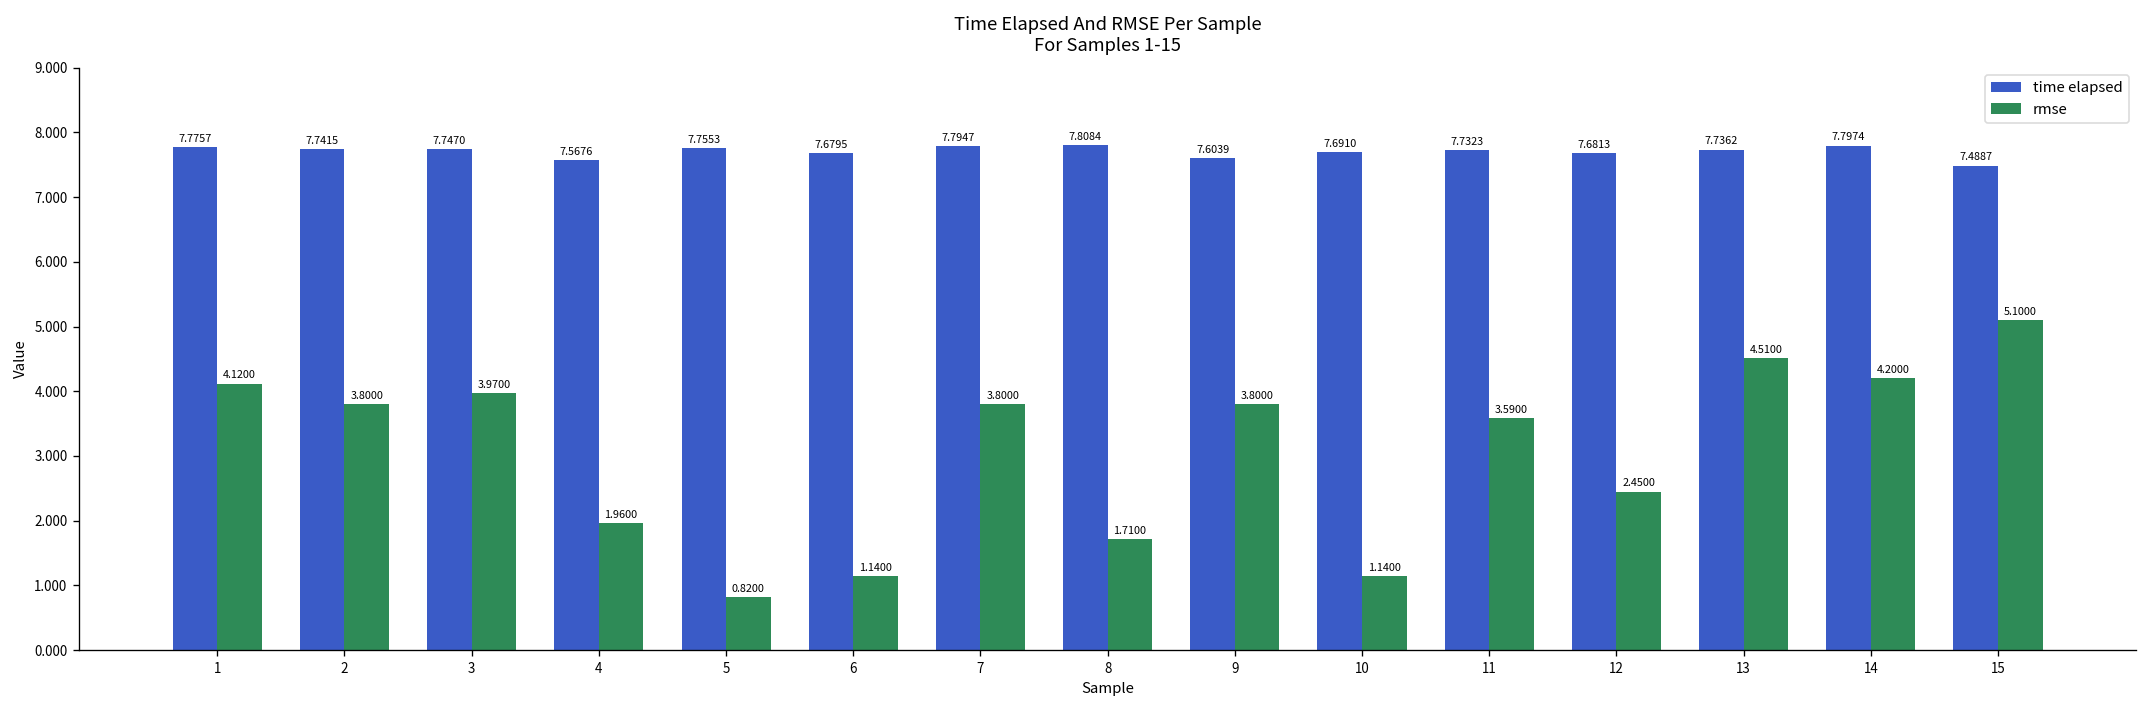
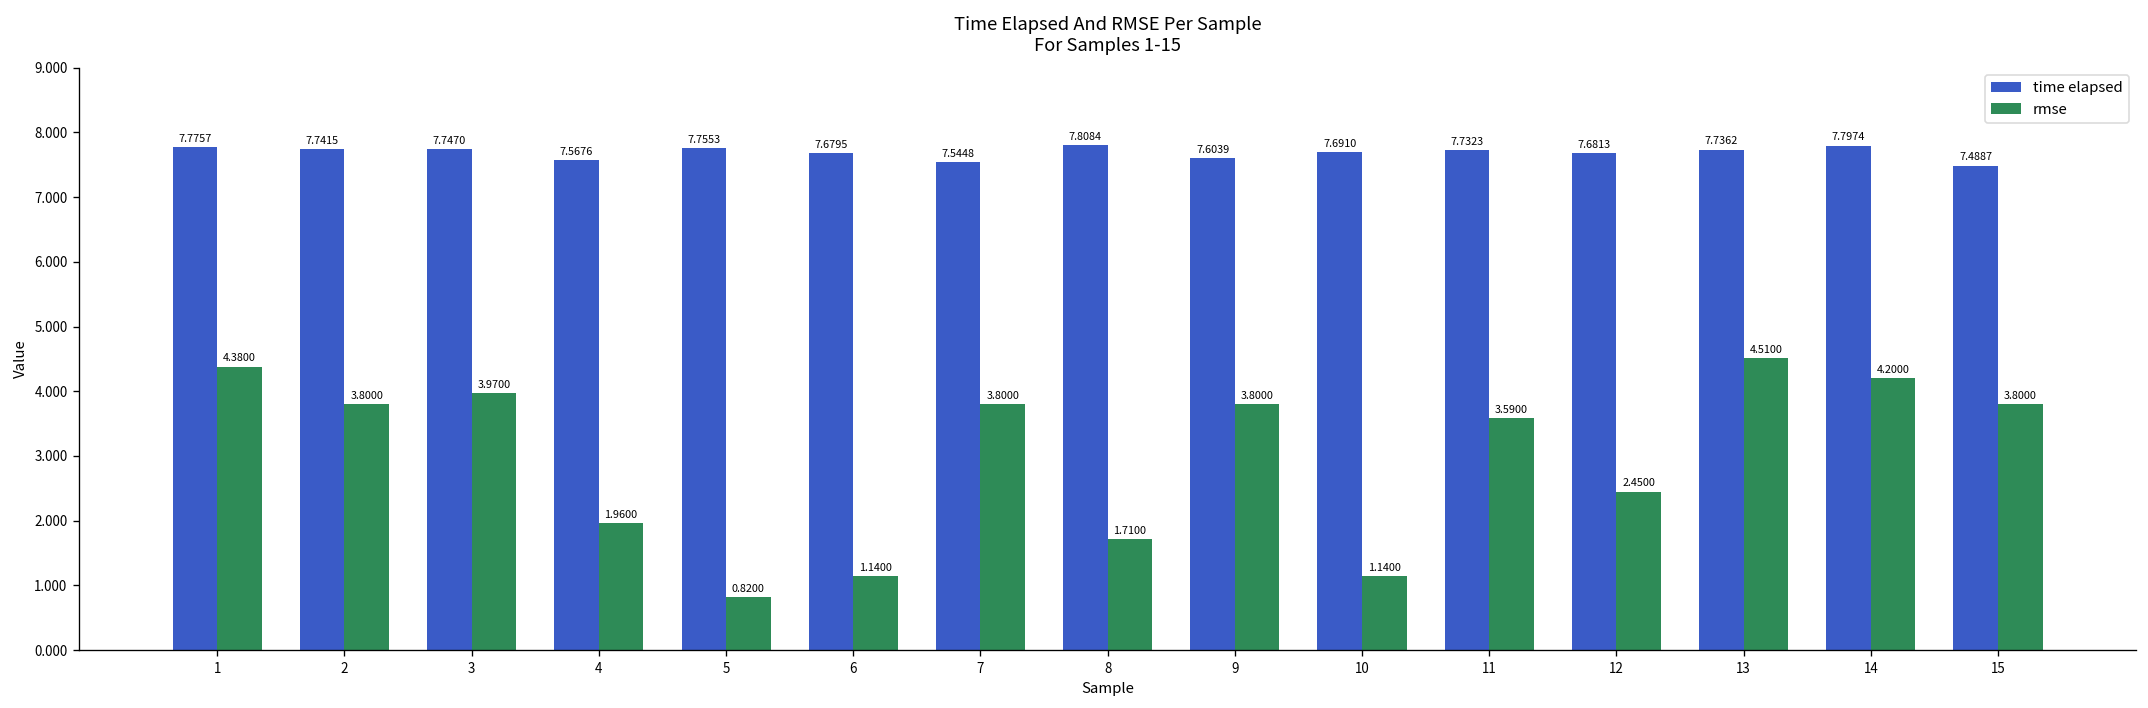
rmse, 1: 4.1200 -> 4.3800
time elapsed, 7: 7.7947 -> 7.5448
rmse, 15: 5.1000 -> 3.8000
